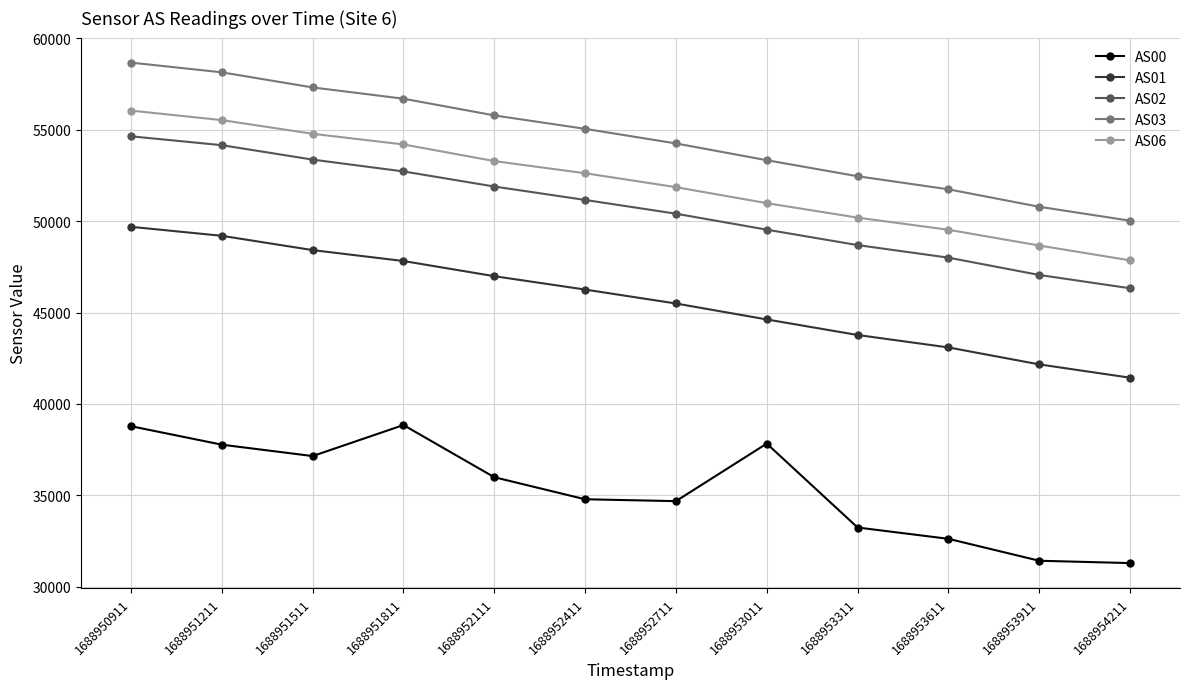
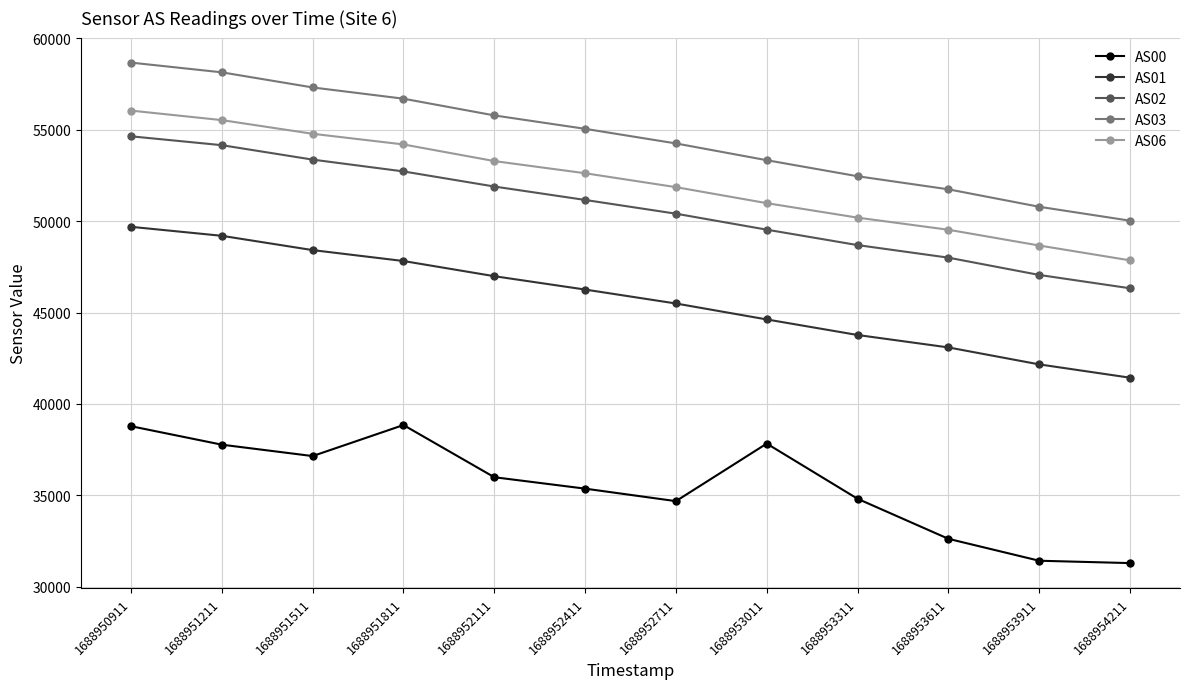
AS00, 1688952411: 34800 -> 35400
AS00, 1688953311: 33200 -> 34800
